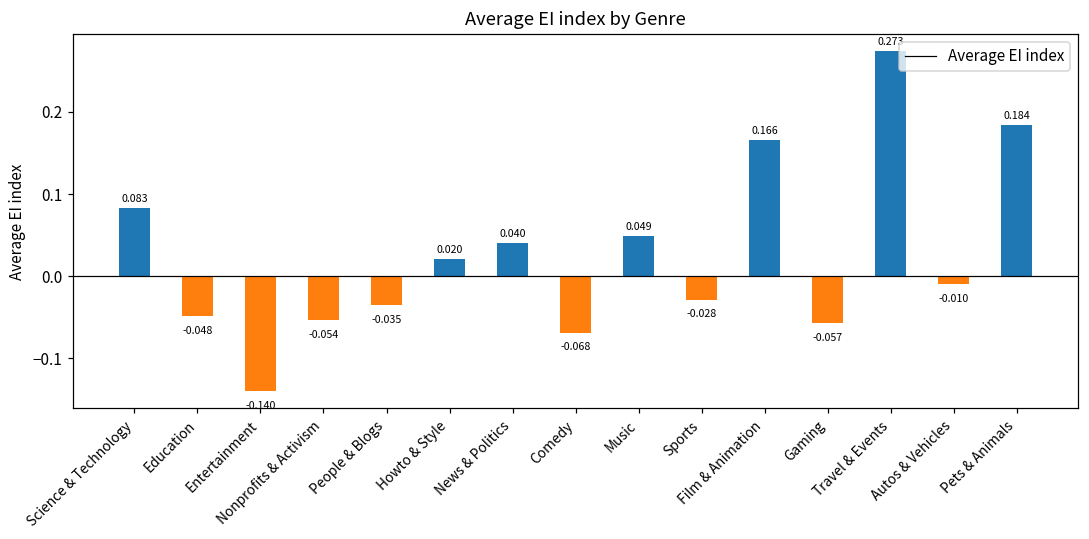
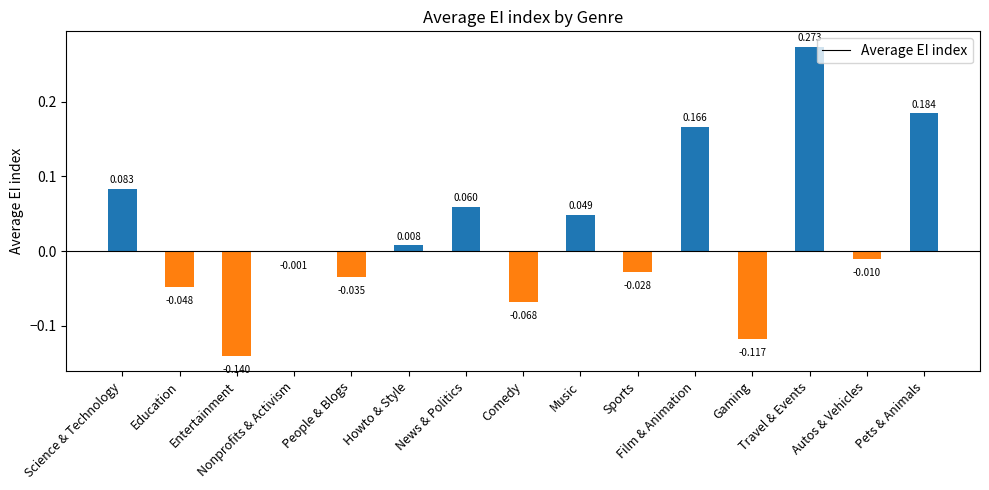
Nonprofits & Activism: -0.054 -> -0.001
Howto & Style: 0.020 -> 0.008
News & Politics: 0.040 -> 0.060
Gaming: -0.057 -> -0.117
